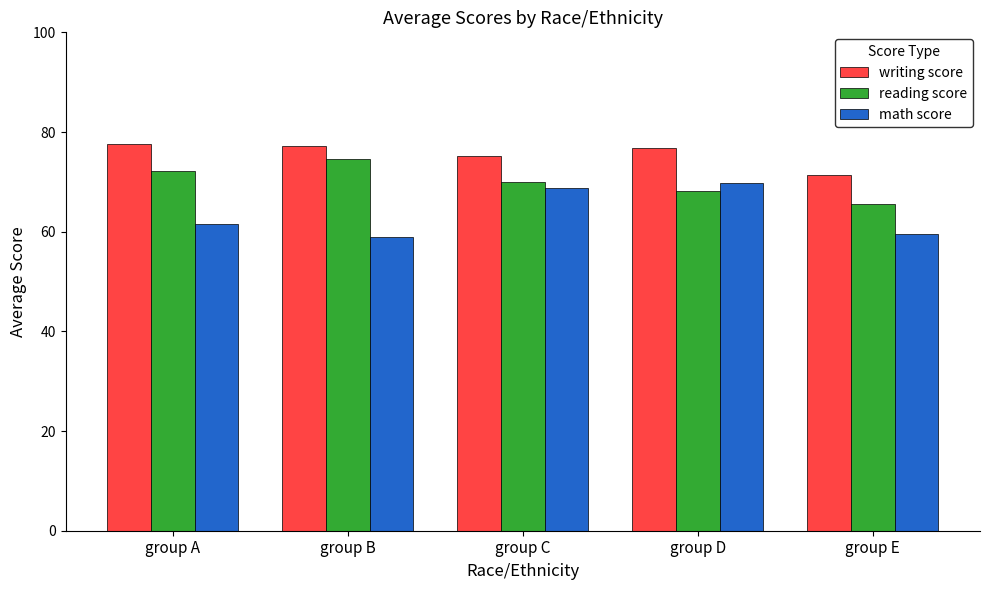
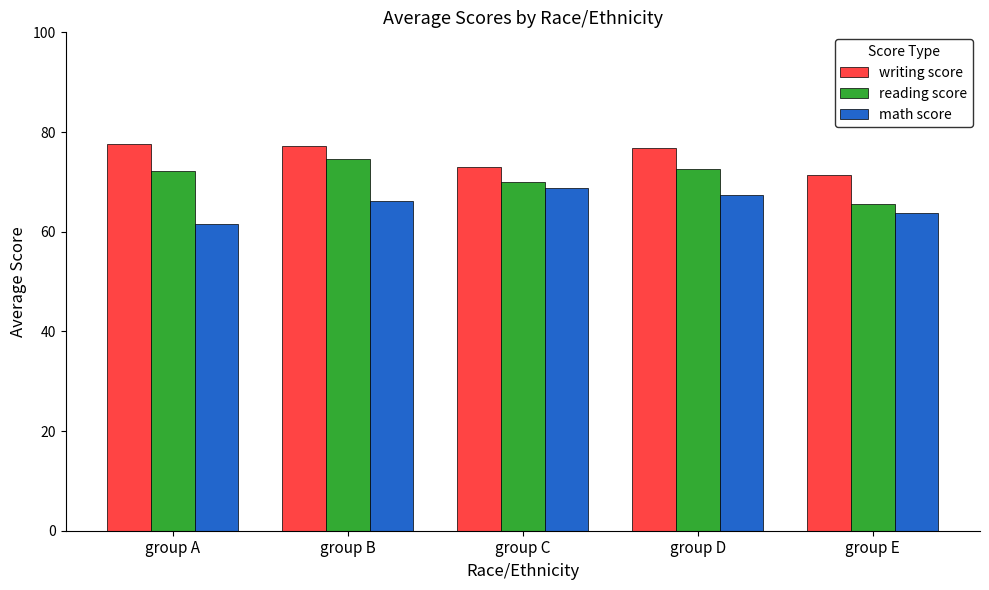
math score, group B: 59 -> 66
writing score, group C: 75 -> 73
reading score, group D: 68 -> 73
math score, group D: 70 -> 67
math score, group E: 60 -> 64
